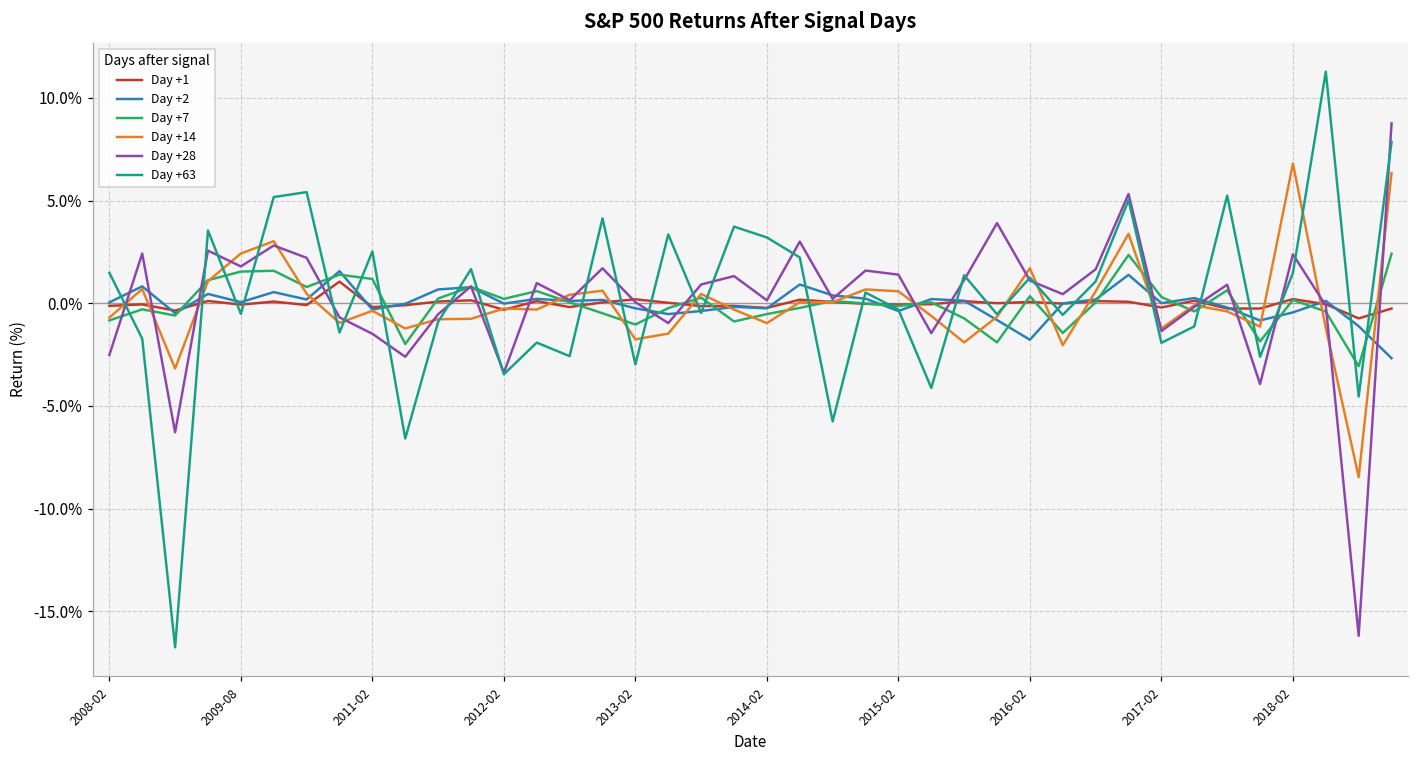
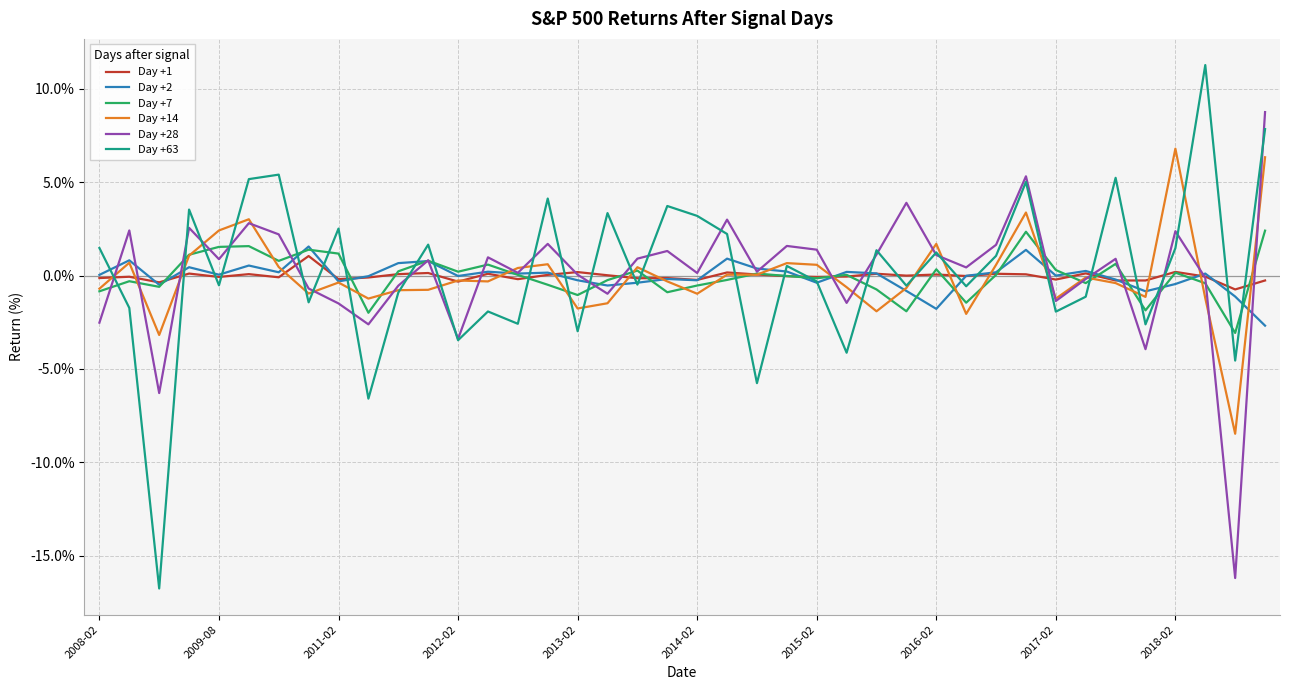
Day +28, 2009-08: 1.8% -> 0.9%
